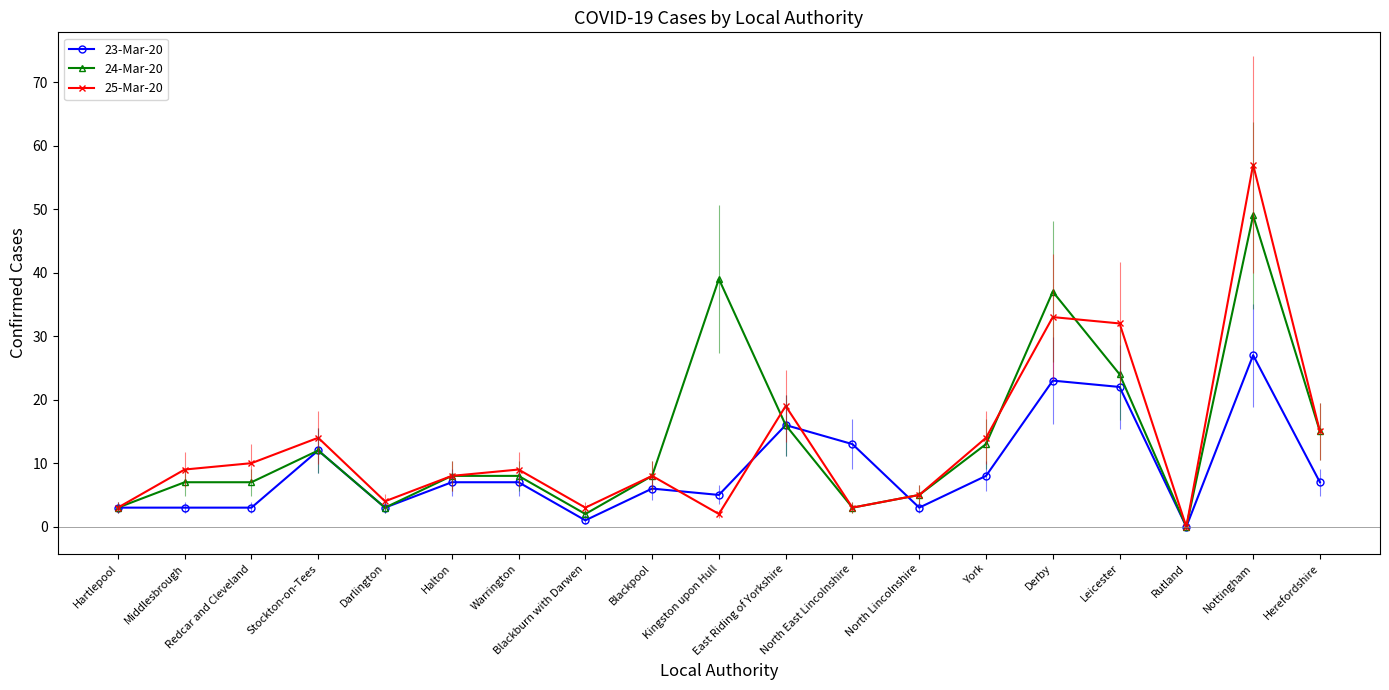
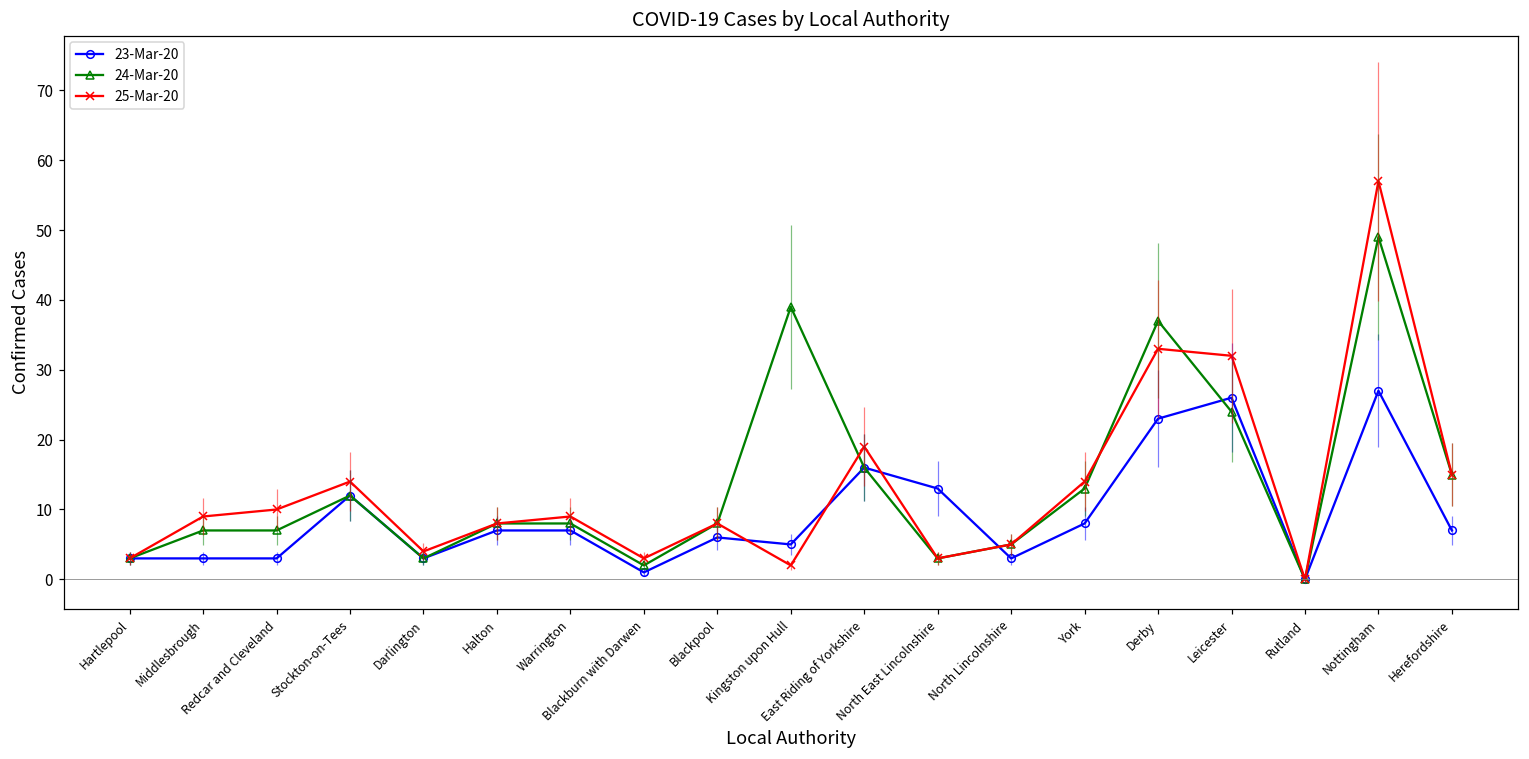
23-Mar-20, Leicester: 22 -> 26
